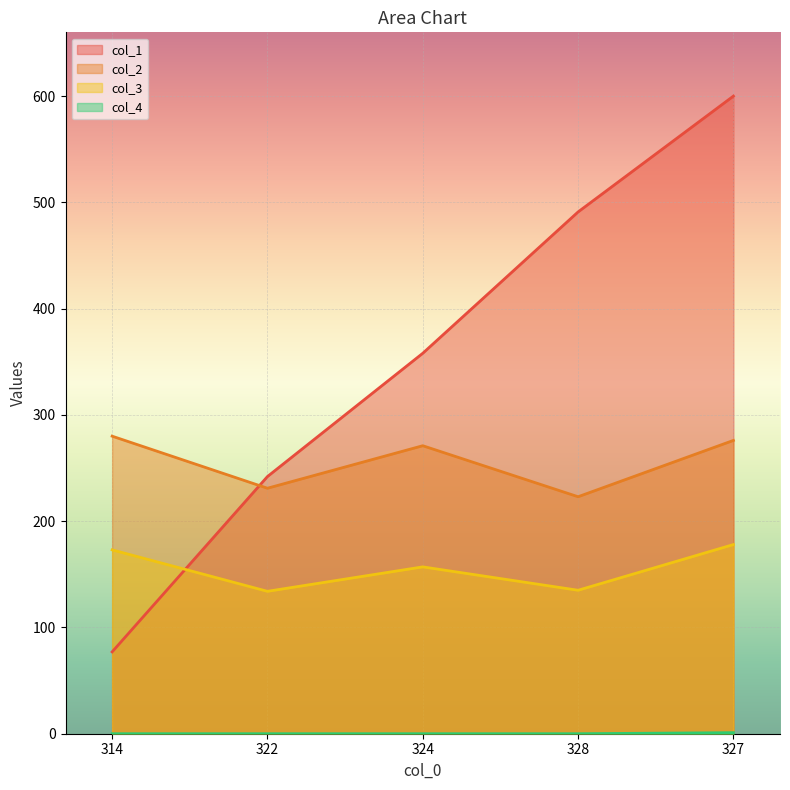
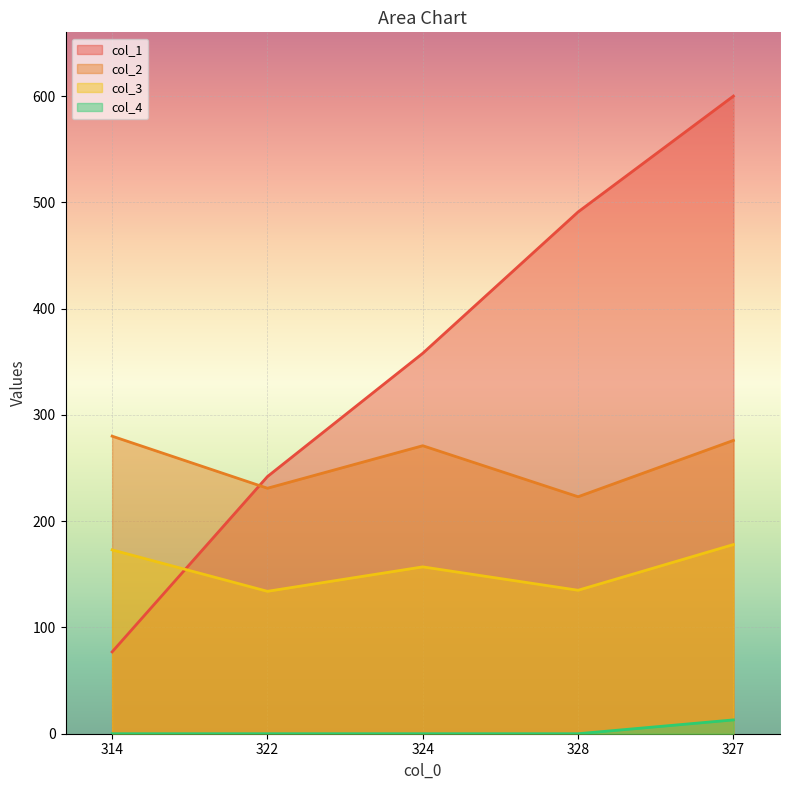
col_4, 327: 1 -> 13
